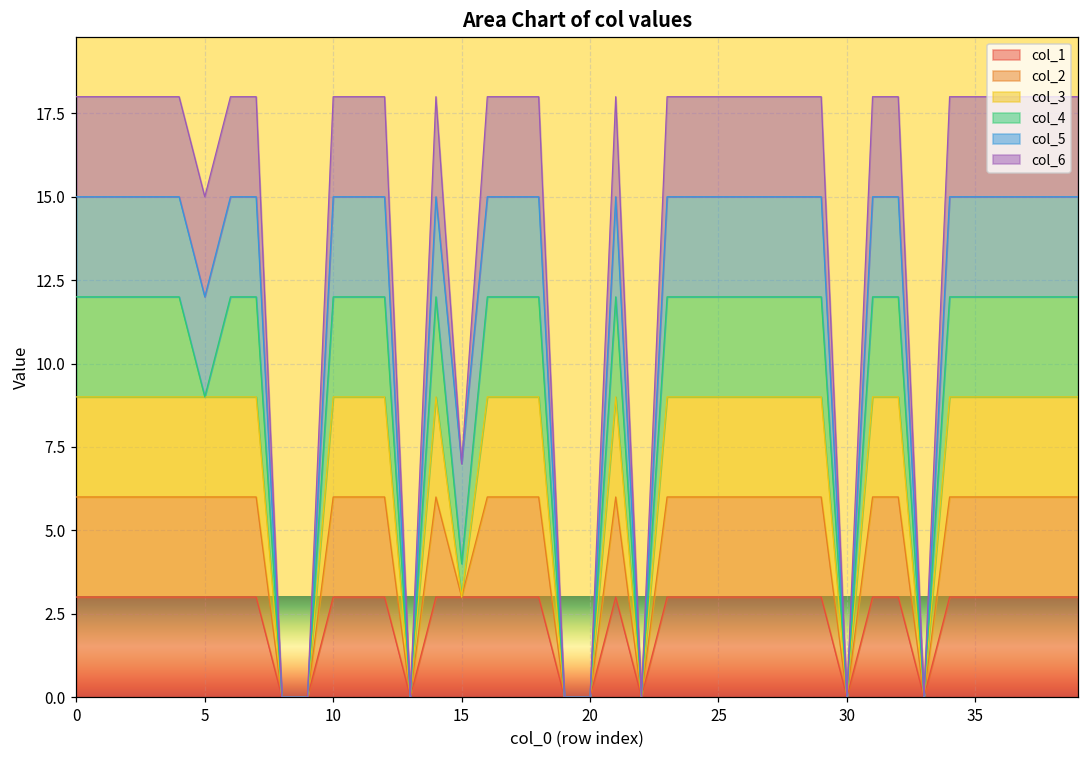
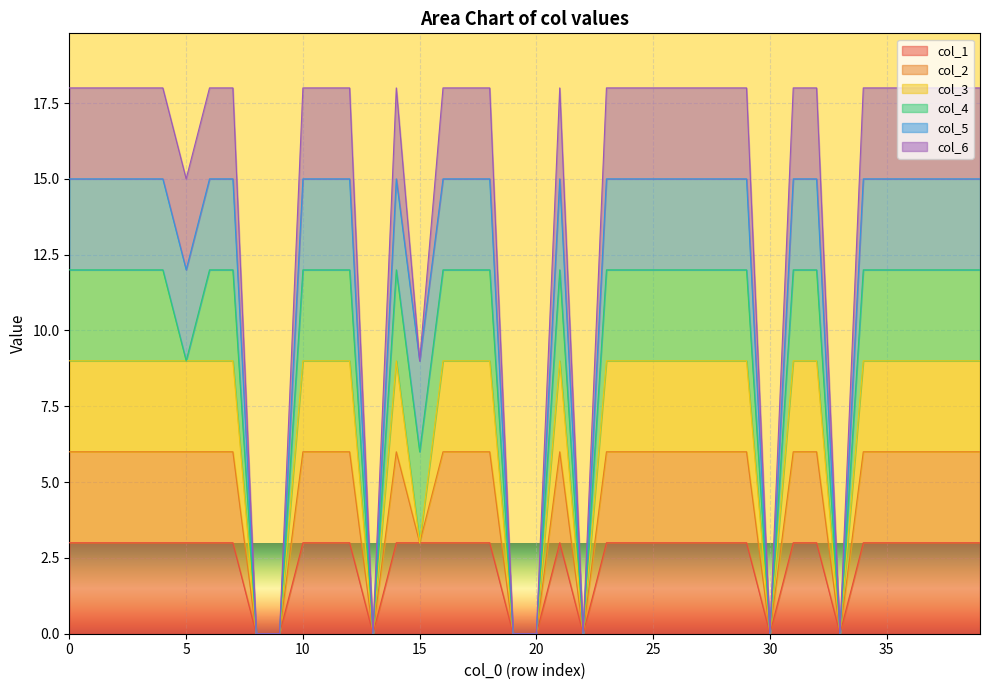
col_4, 15: 1 -> 3
